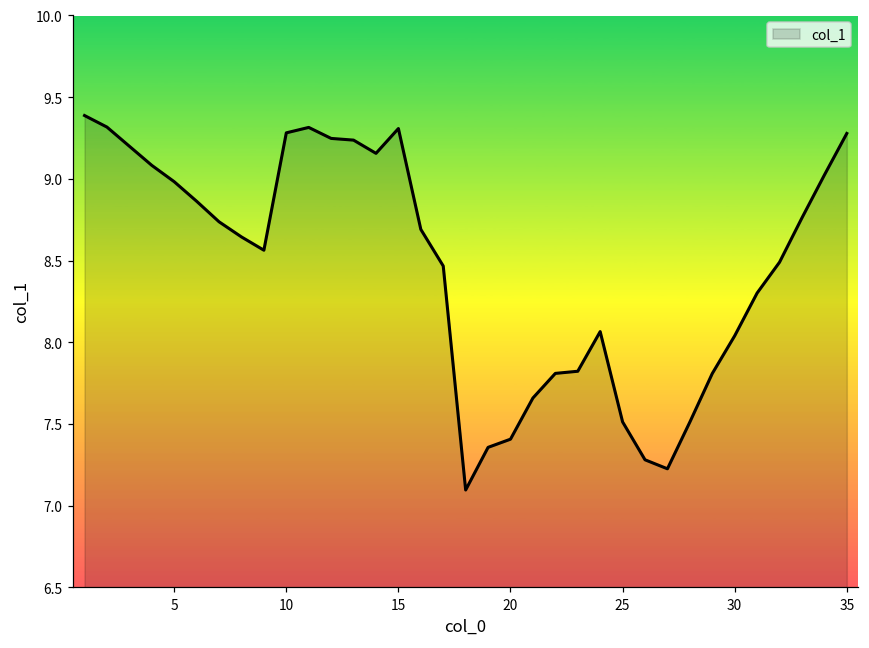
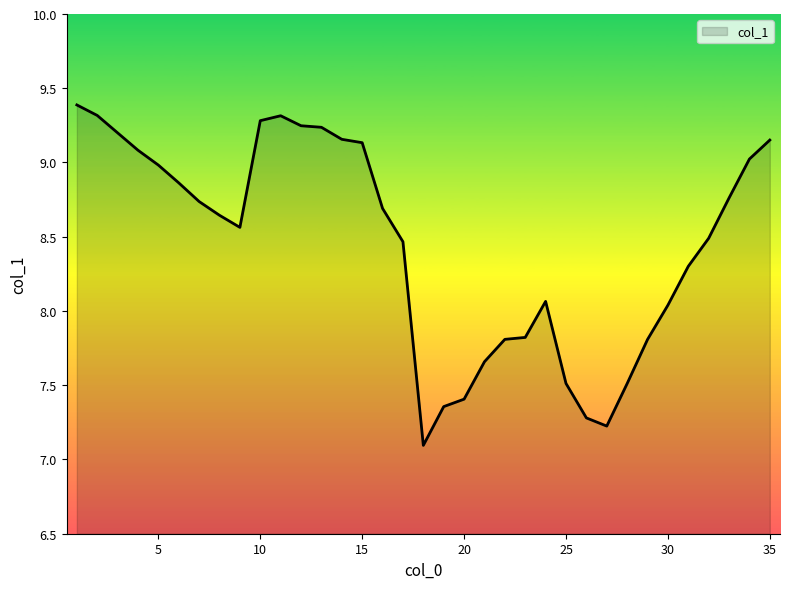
15: 9.31 -> 9.13
35: 9.28 -> 9.15
